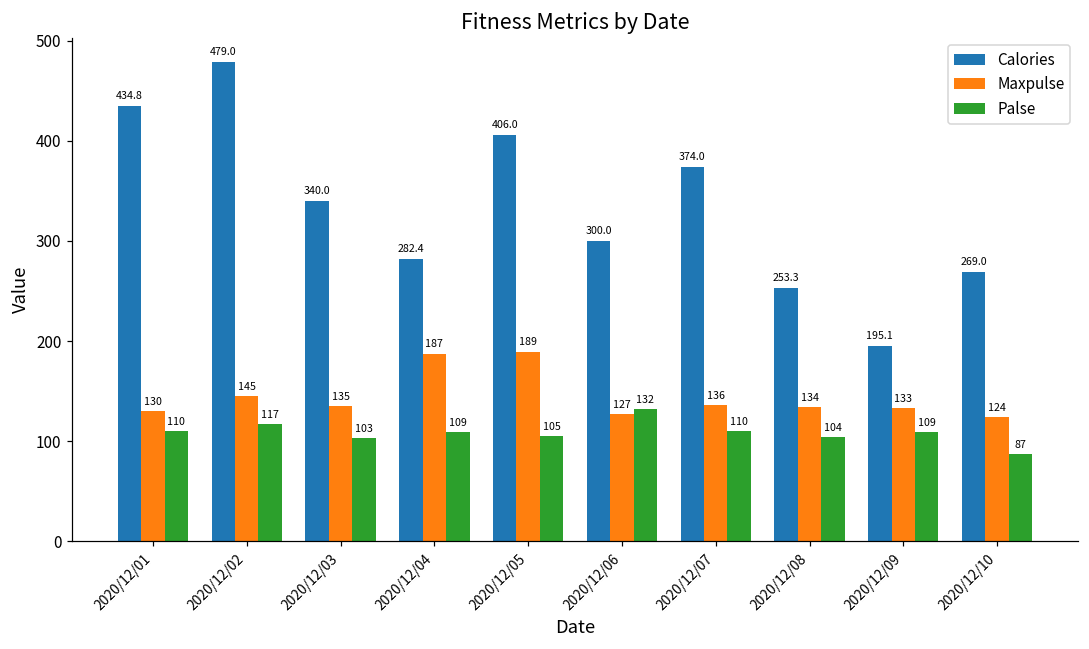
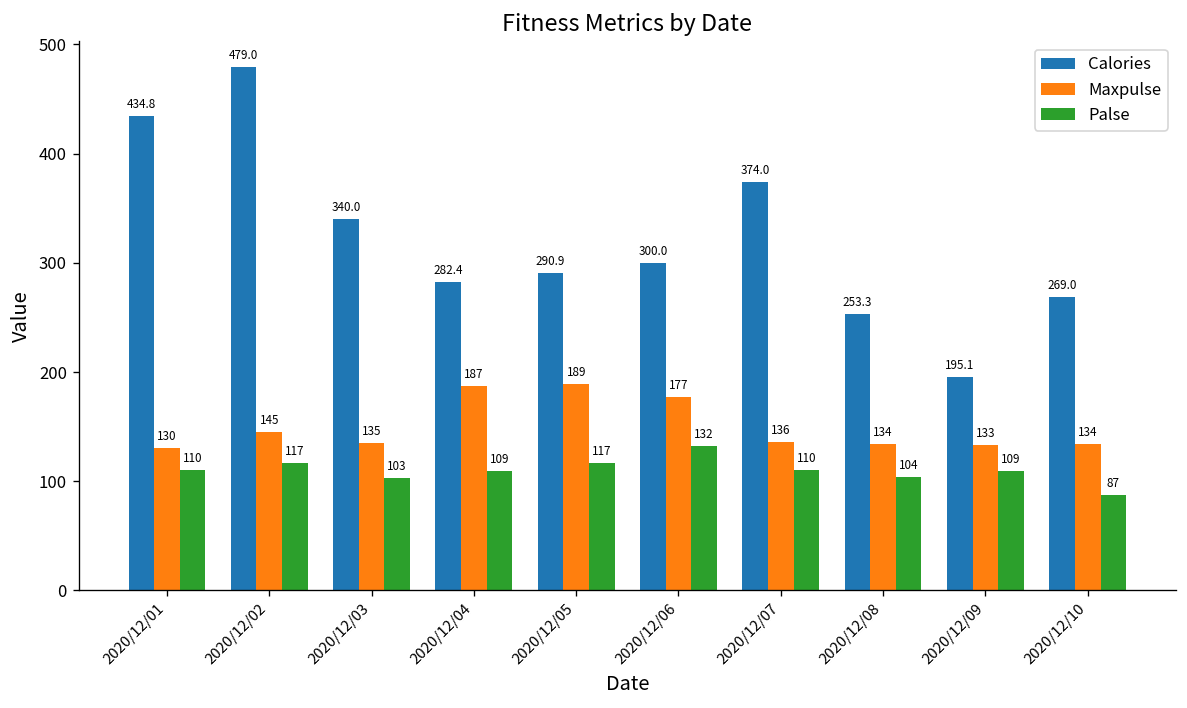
Calories, 2020/12/05: 406.0 -> 290.9
Palse, 2020/12/05: 105 -> 117
Maxpulse, 2020/12/06: 127 -> 177
Maxpulse, 2020/12/10: 124 -> 134
